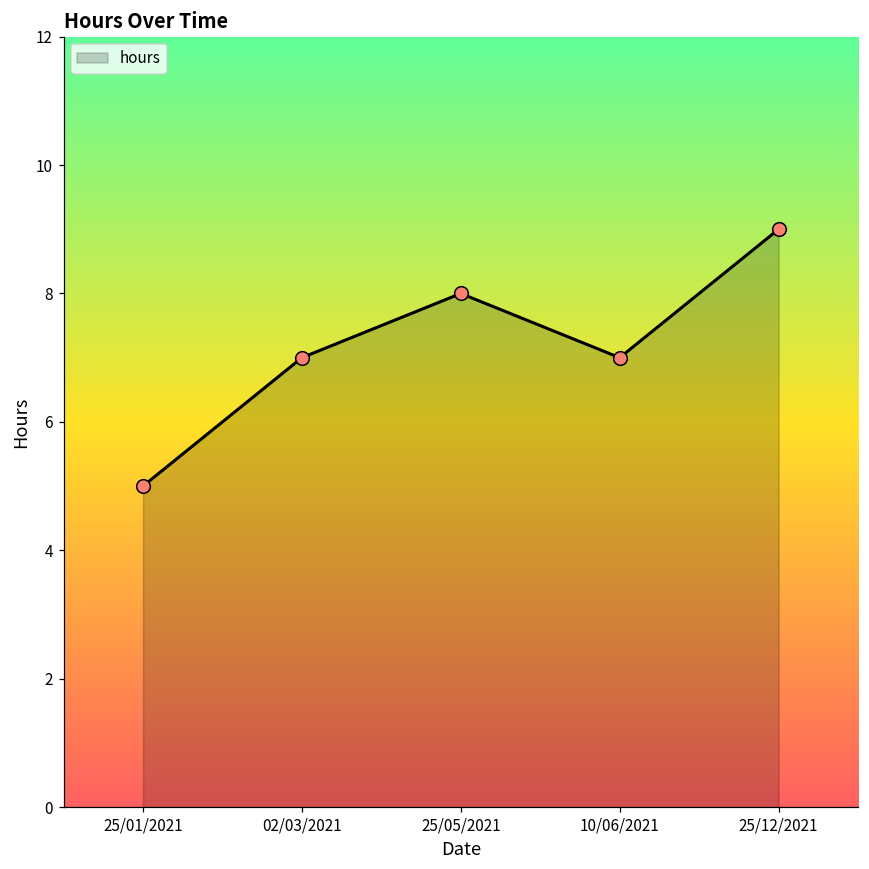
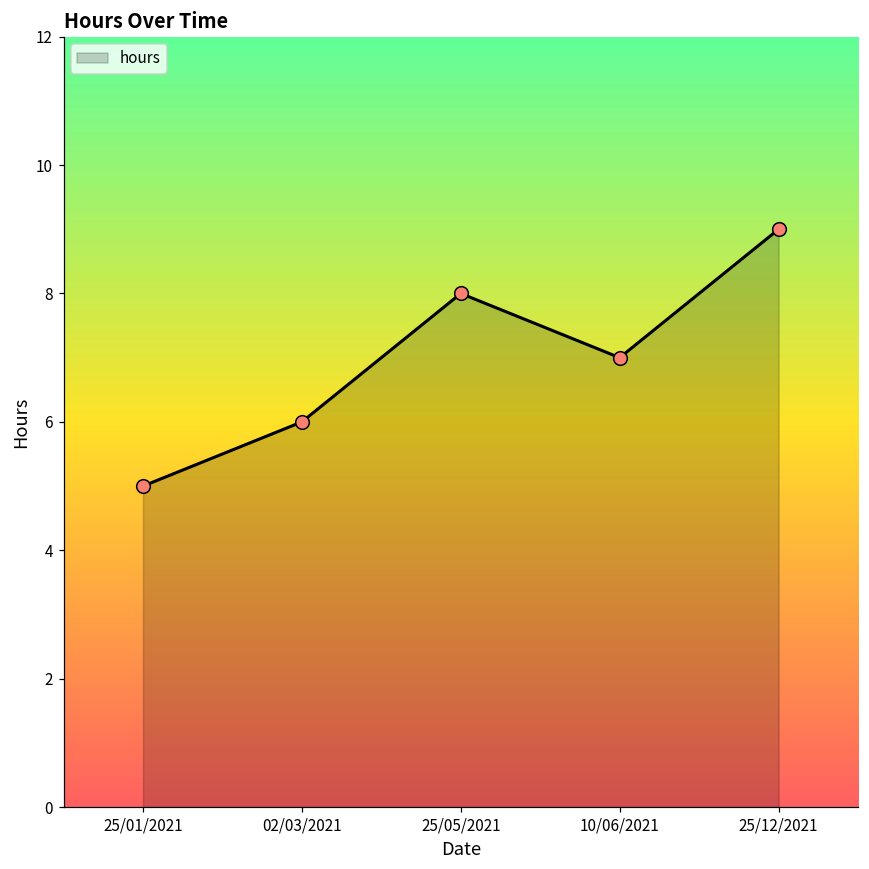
02/03/2021: 7 -> 6
